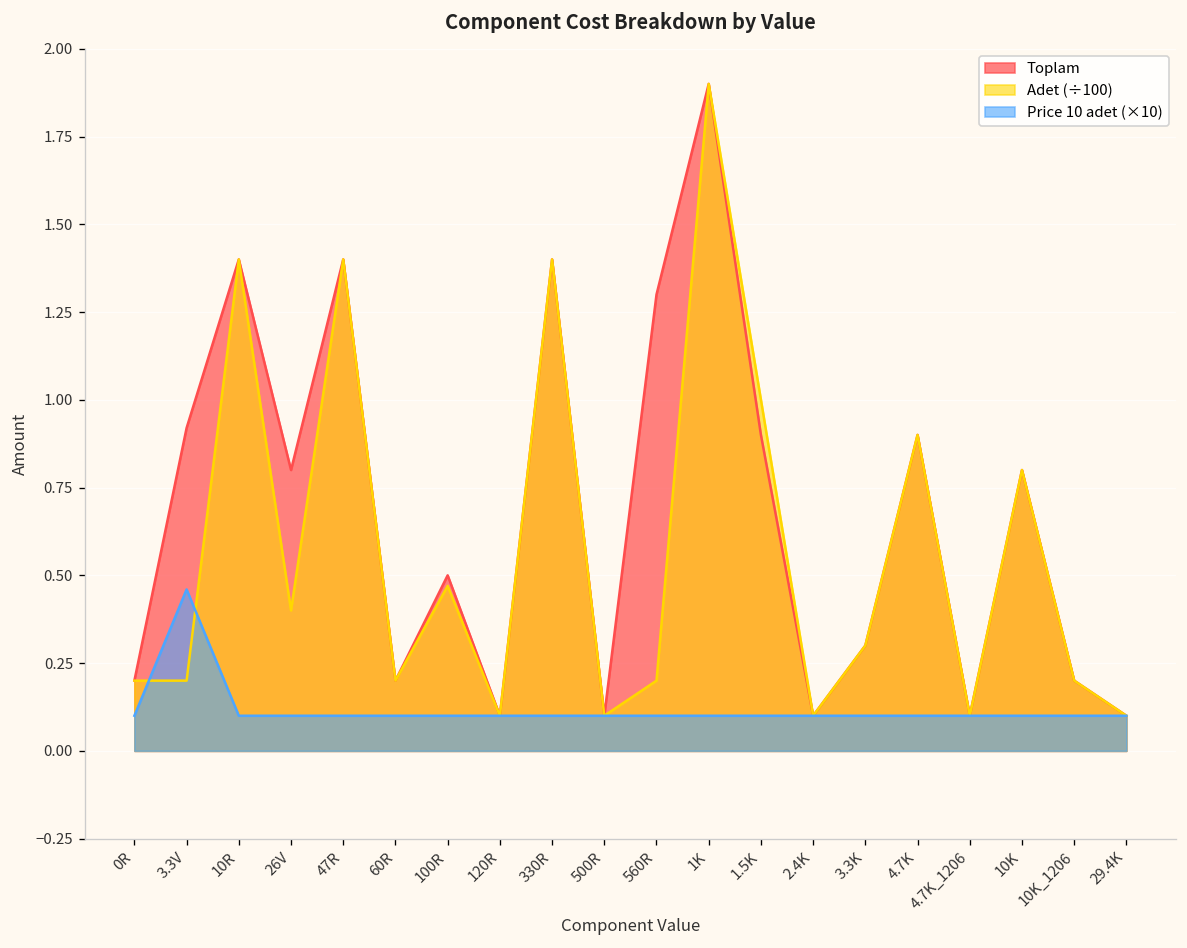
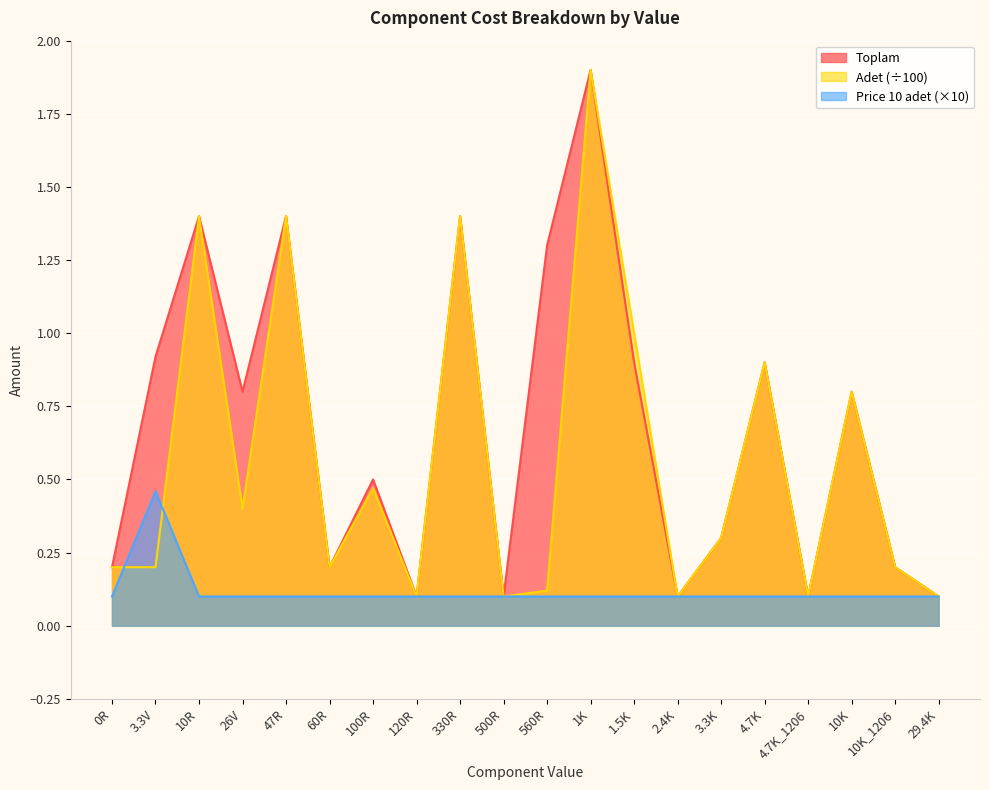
Adet (÷100), 560R: 0.20 -> 0.12
